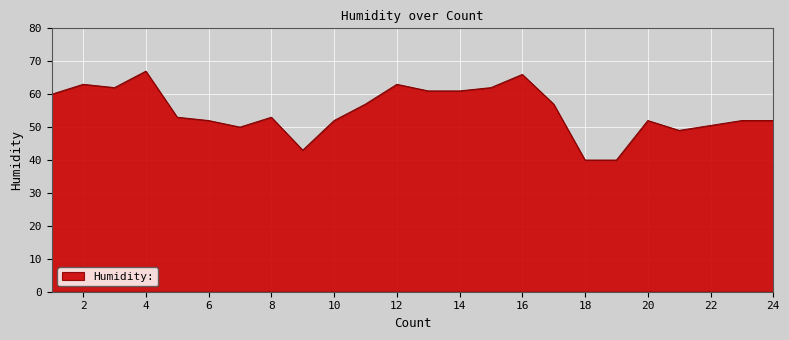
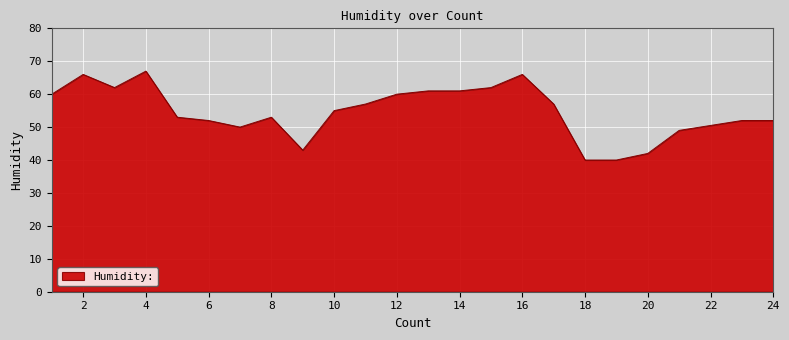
2: 63 -> 66
10: 52 -> 55
12: 63 -> 60
20: 52 -> 42
